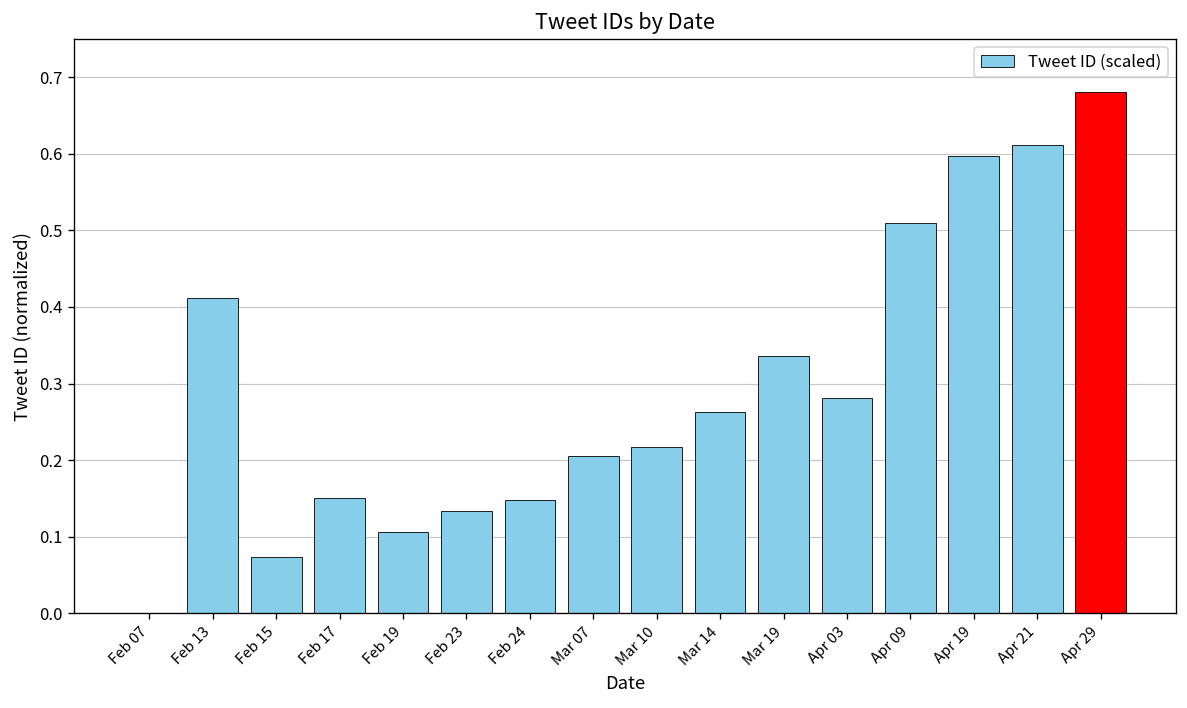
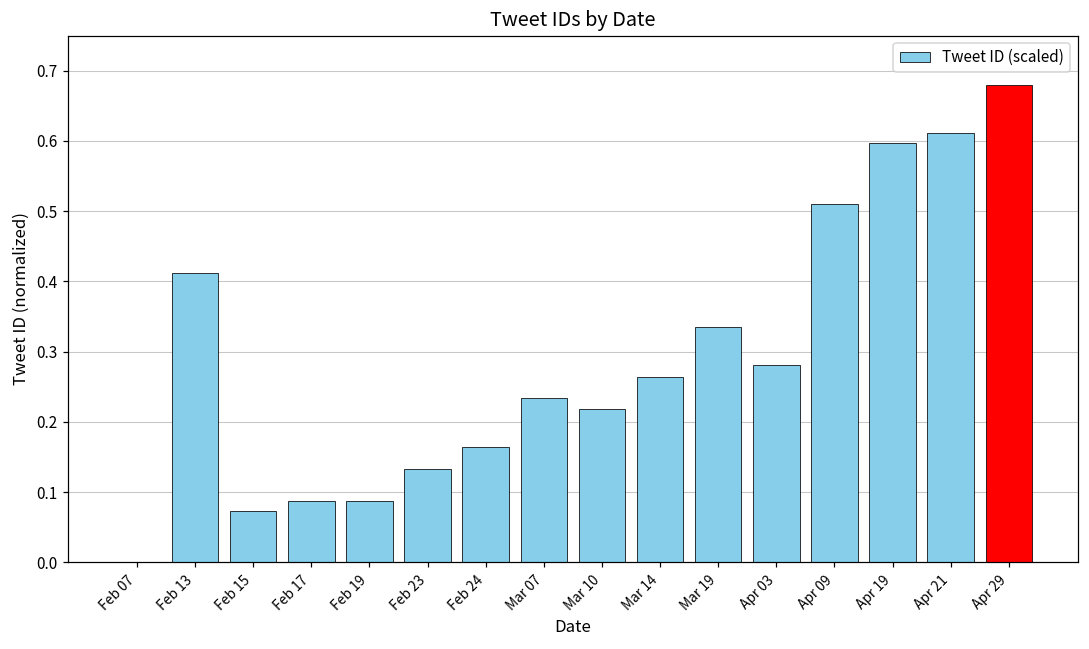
Feb 17: 0.15 -> 0.09
Feb 19: 0.11 -> 0.09
Feb 24: 0.15 -> 0.16
Mar 07: 0.21 -> 0.23
